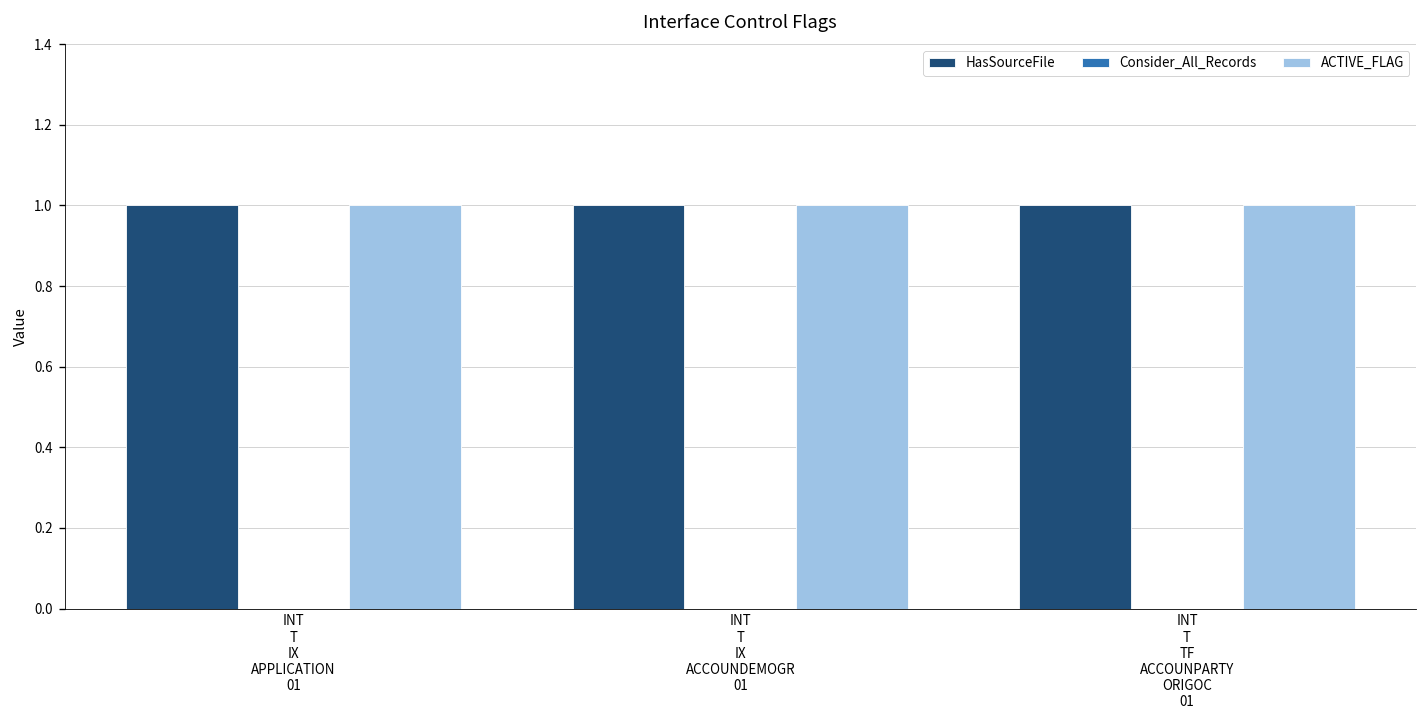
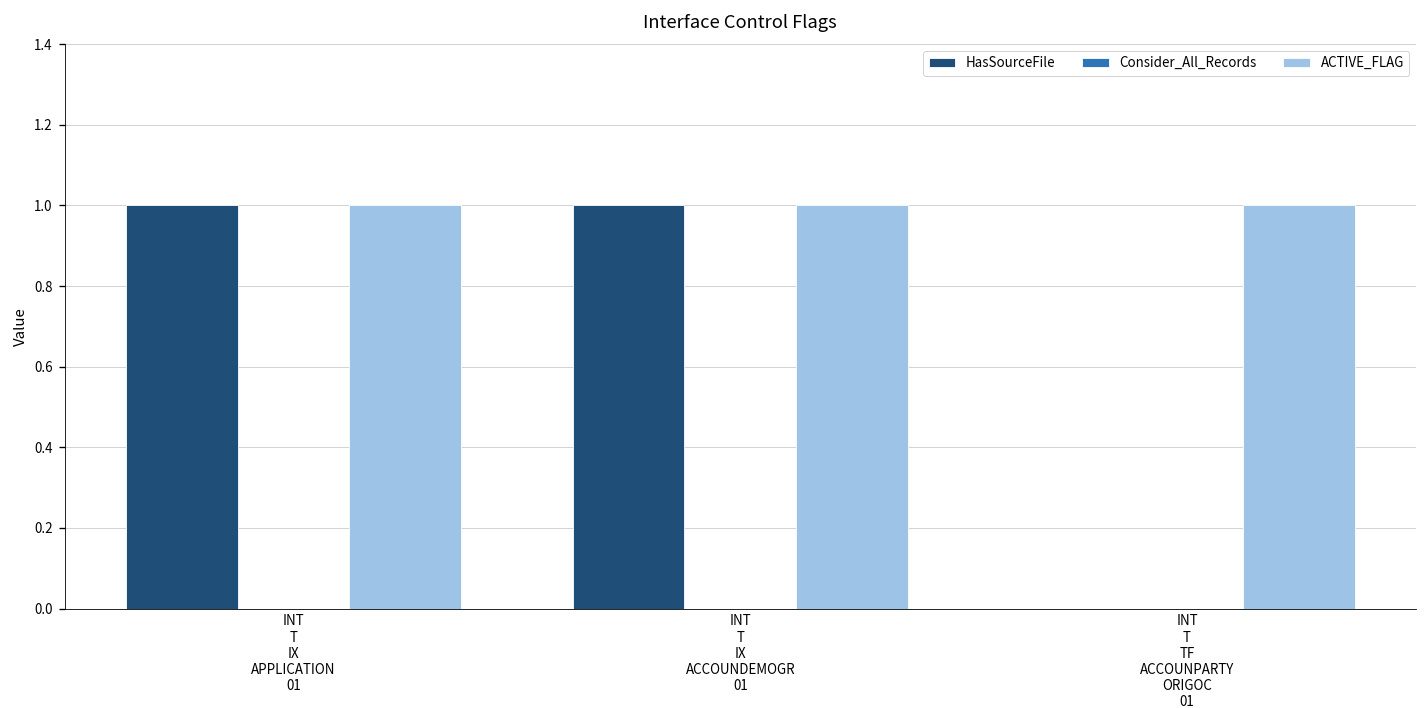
HasSourceFile, INT T TF ACCOUNPARTY ORIGOC 01: 1 -> 0
